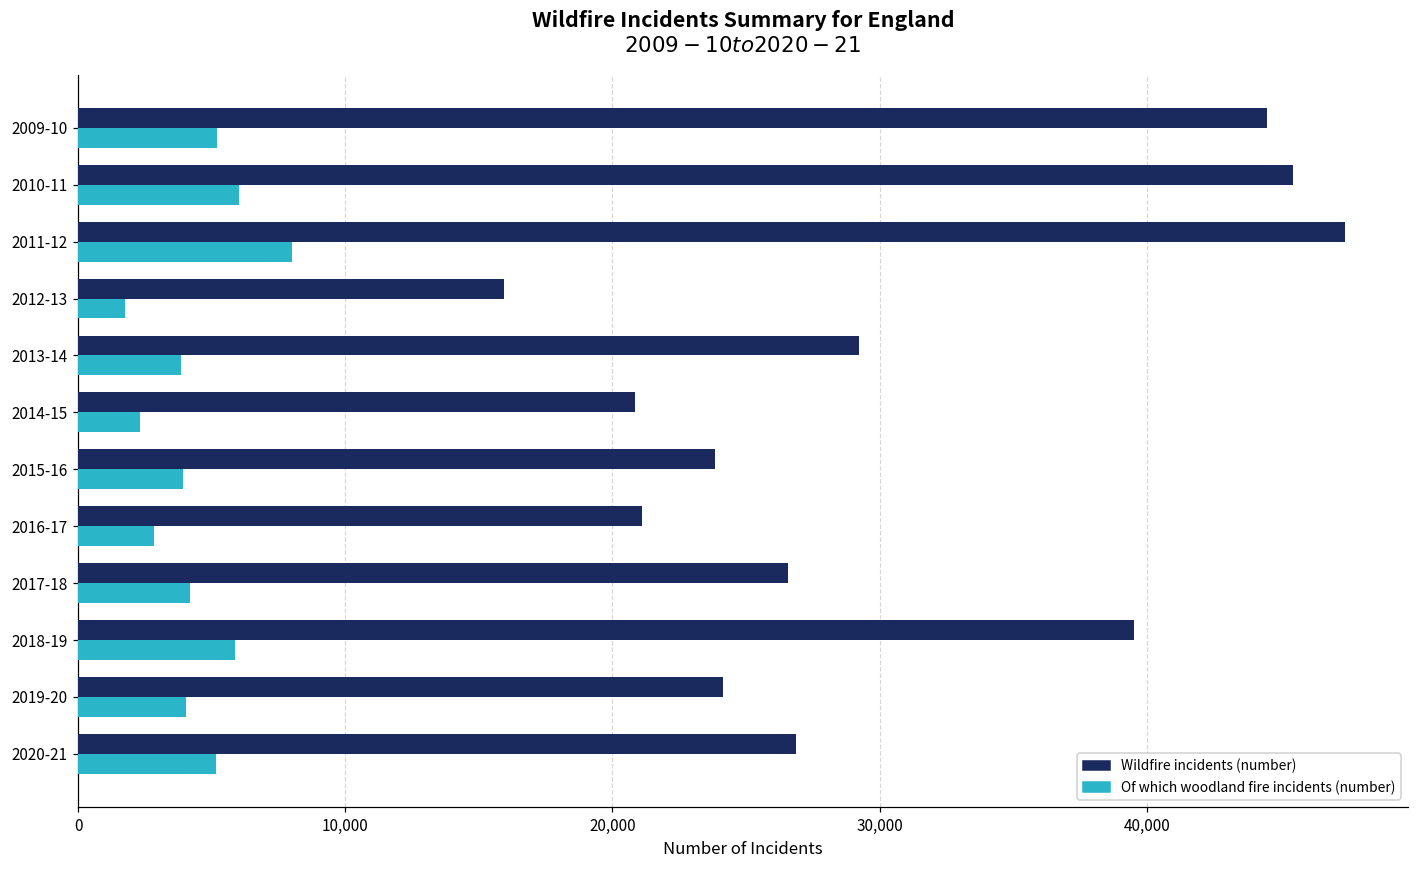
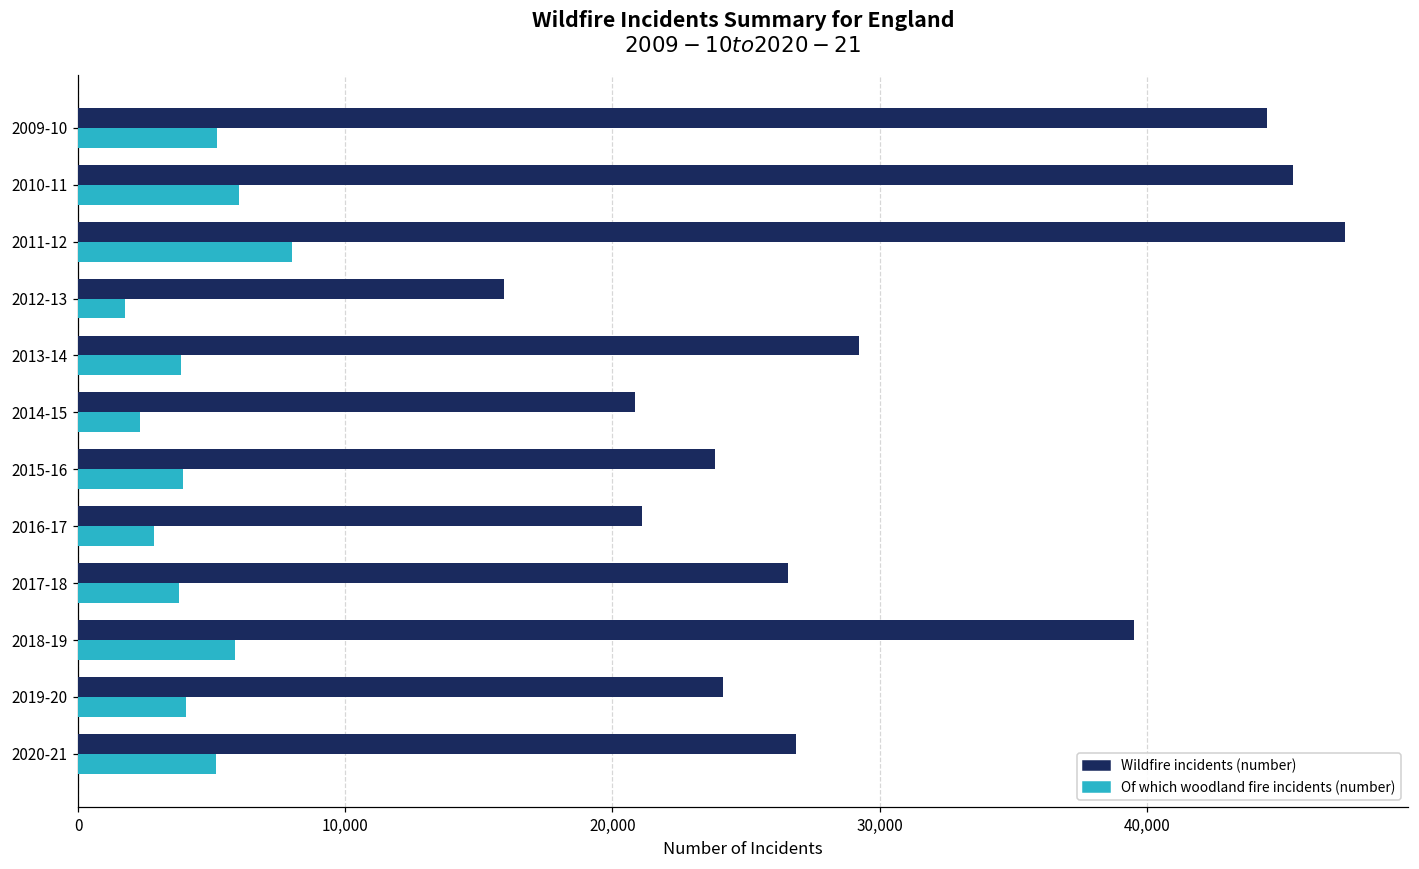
Of which woodland fire incidents (number), 2017-18: 4,200 -> 3,800
